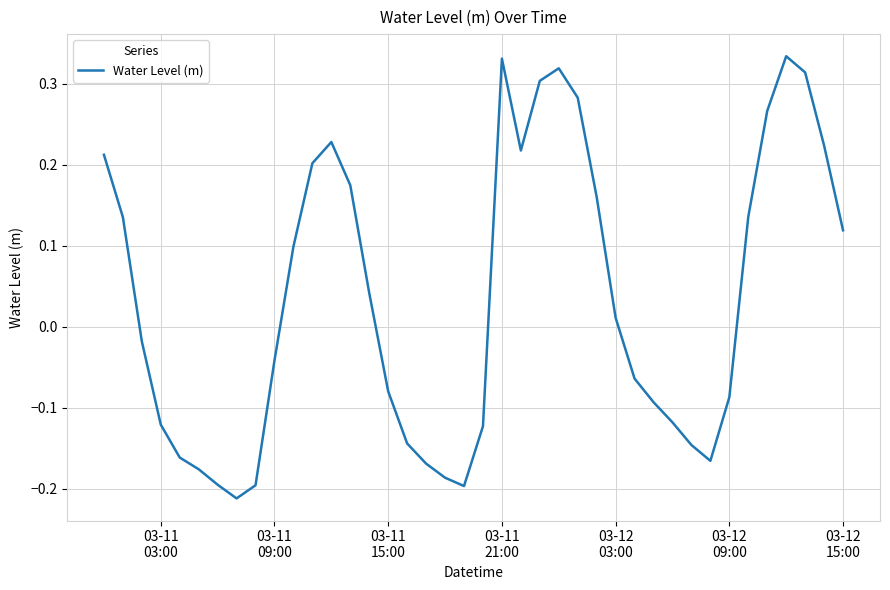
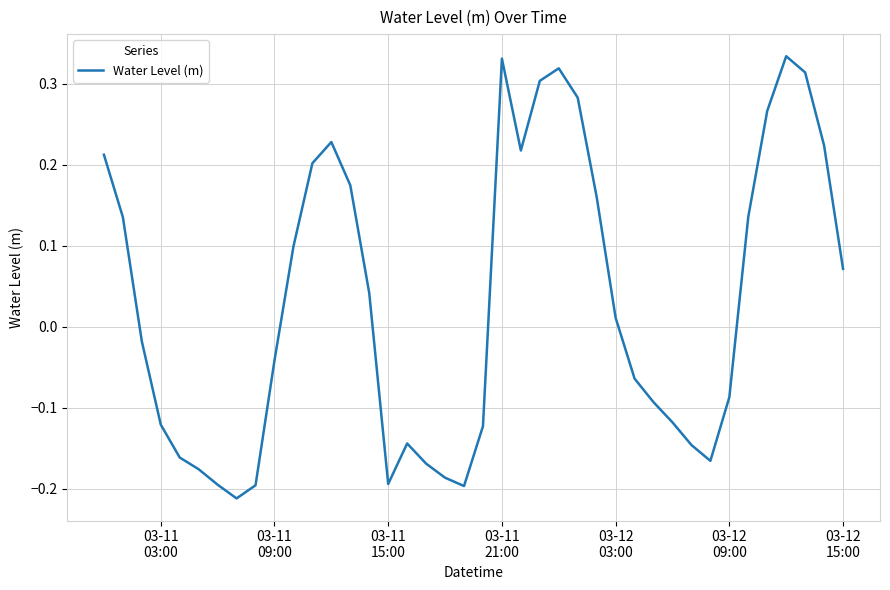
03-11 15:00: -0.08 -> -0.19
03-12 15:00: 0.12 -> 0.07
